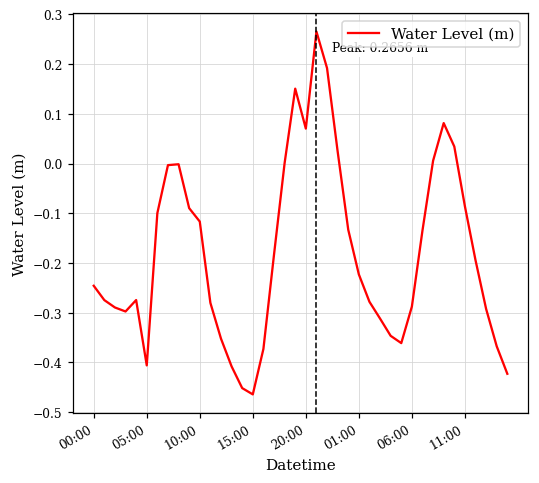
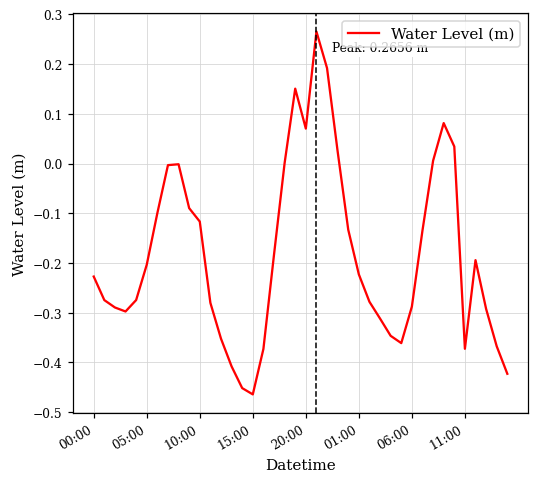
00:00: -0.25 -> -0.23
05:00: -0.41 -> -0.20
11:00: -0.09 -> -0.37
